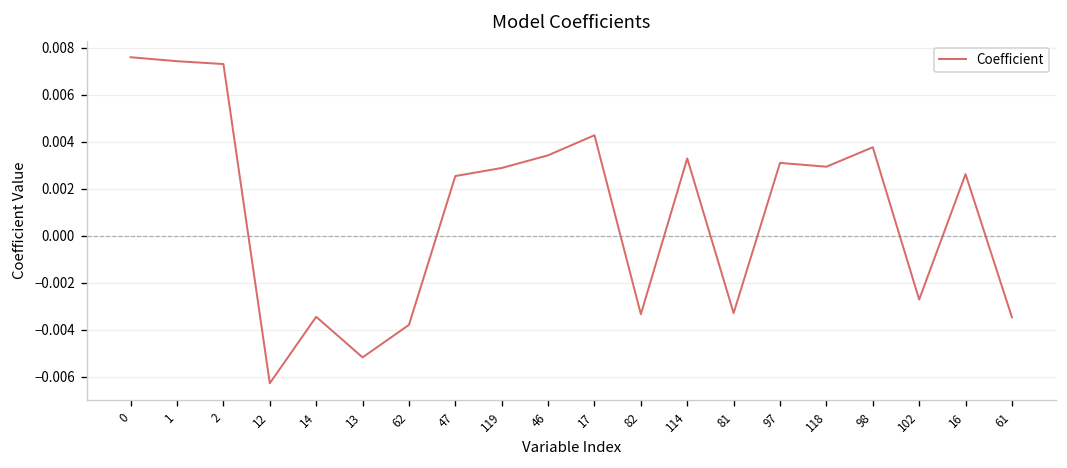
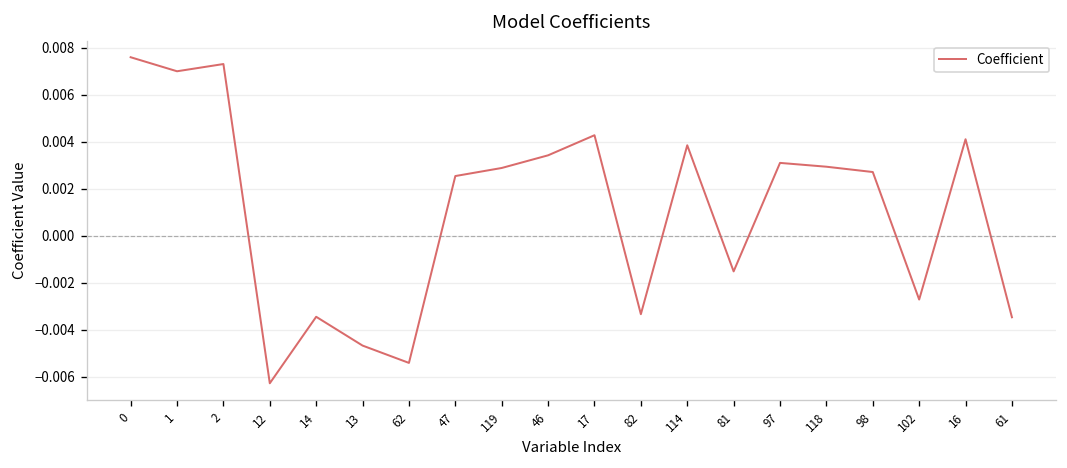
1: 0.0074 -> 0.0070
13: -0.0052 -> -0.0047
62: -0.0038 -> -0.0054
114: 0.0033 -> 0.0039
81: -0.0033 -> -0.0015
98: 0.0038 -> 0.0027
16: 0.0026 -> 0.0041
